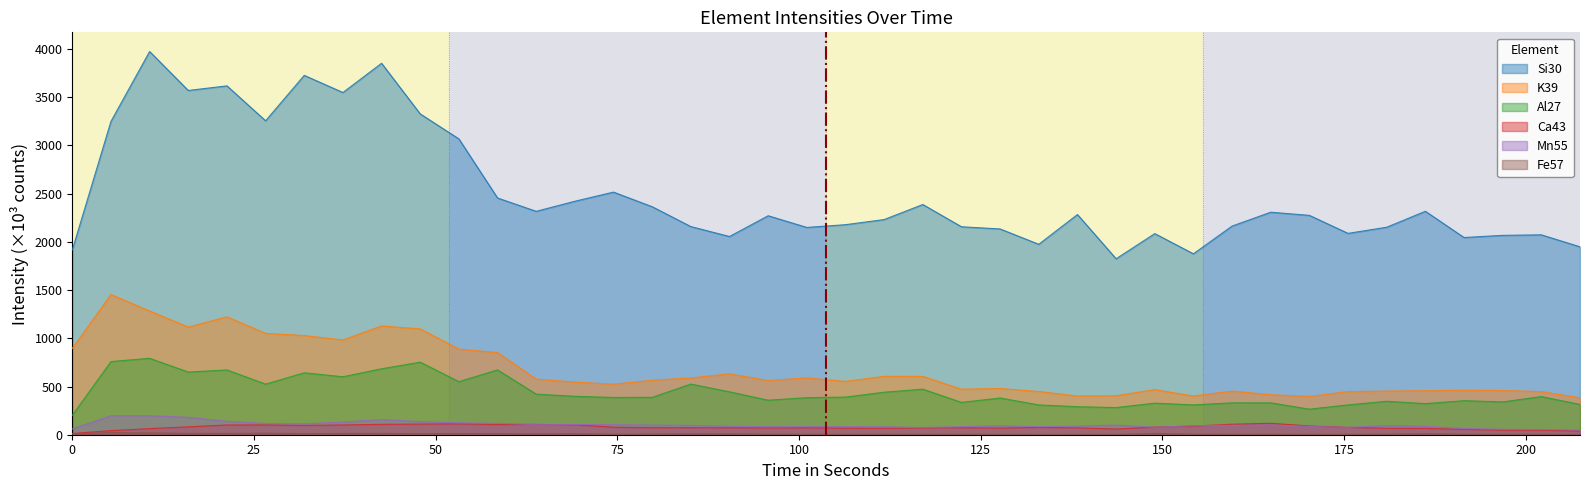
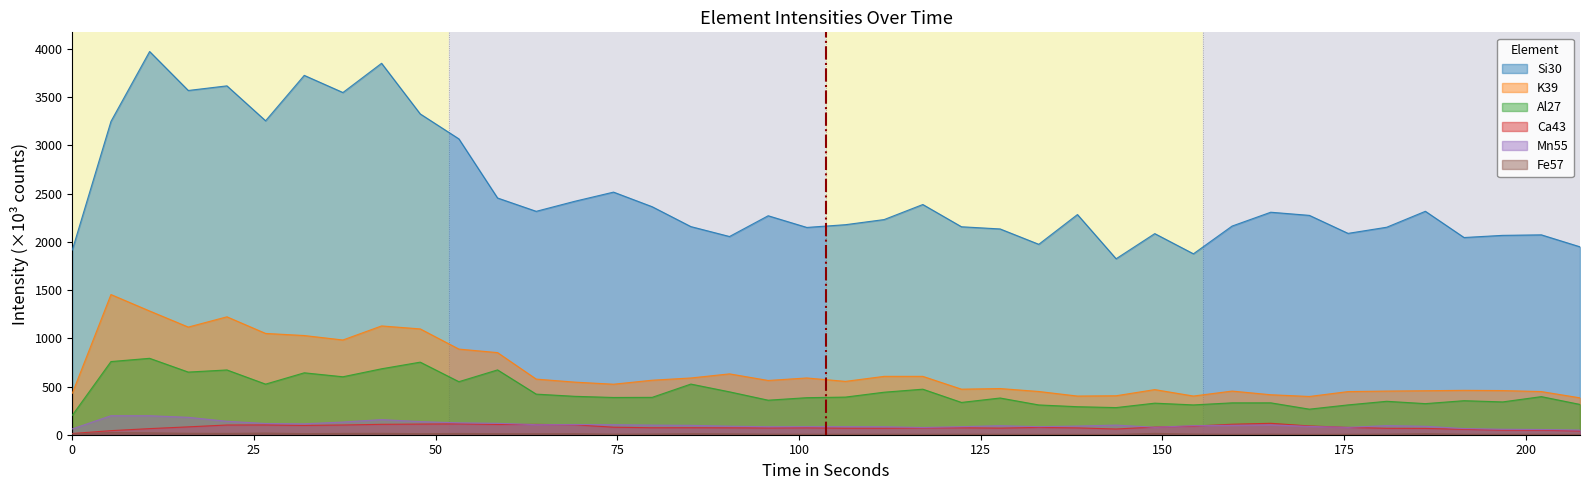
K39, 0: 900 -> 400
